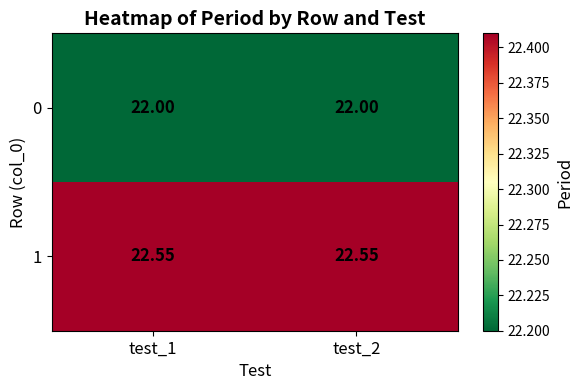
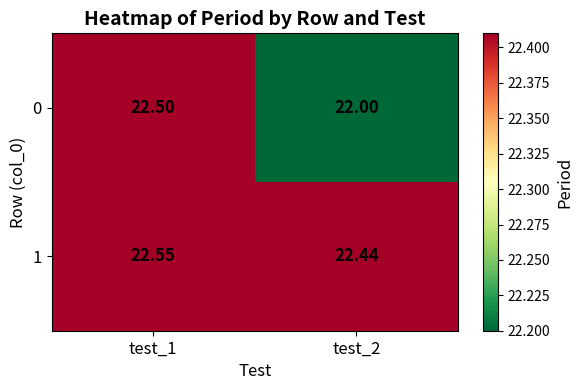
0, test_1: 22.00 -> 22.50
1, test_2: 22.55 -> 22.44
